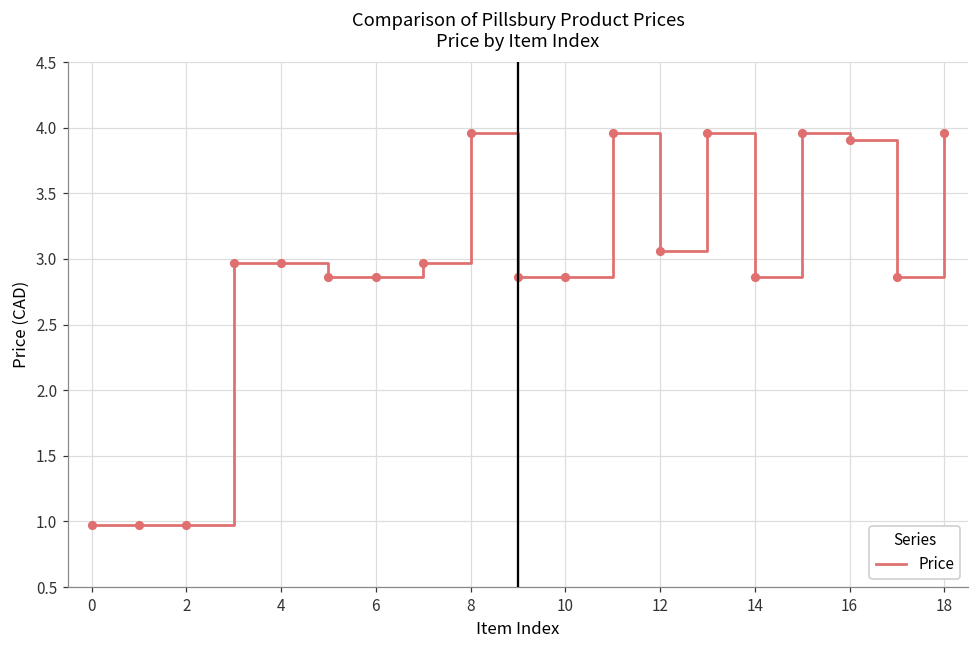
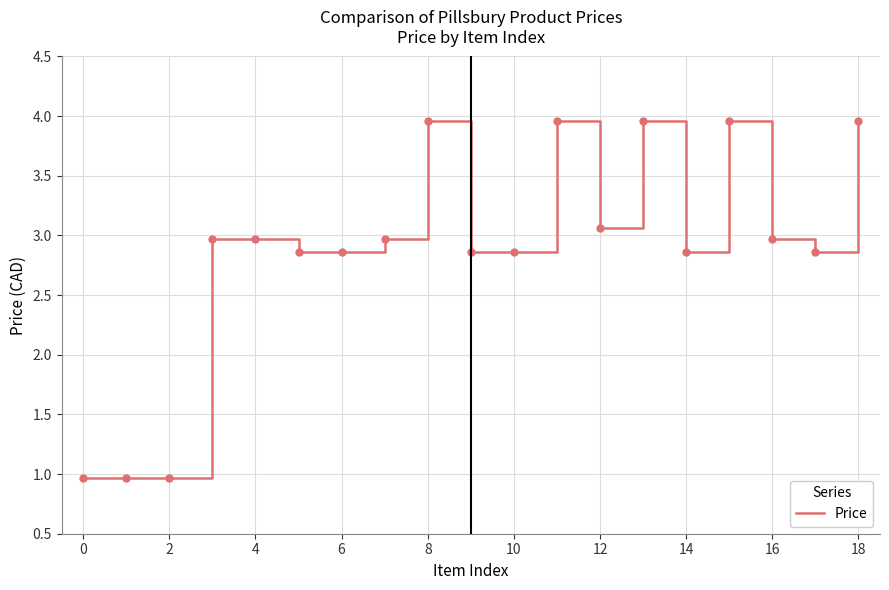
16: 3.91 -> 2.97
